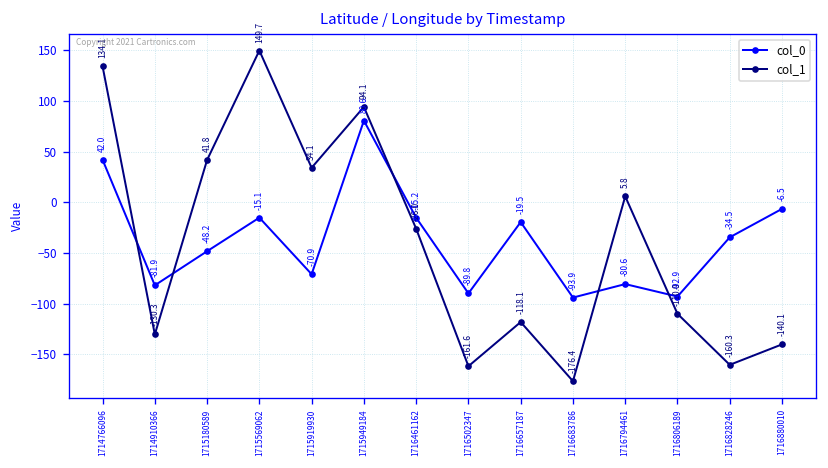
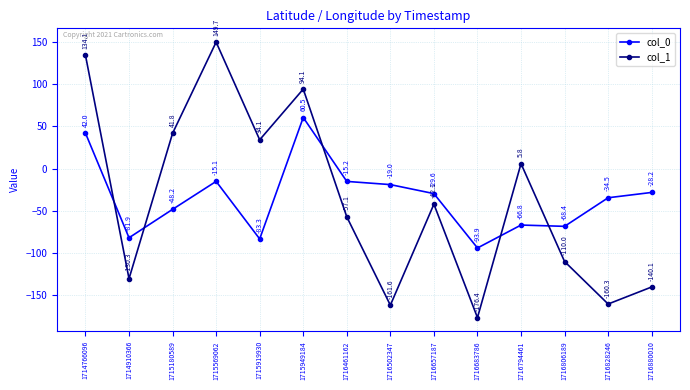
col_0, 1715919930: -70.9 -> -83.3
col_0, 1715949184: 80.6 -> 60.5
col_1, 1716461162: -26.0 -> -57.1
col_0, 1716502347: -89.8 -> -19.0
col_0, 1716657187: -19.5 -> -29.6
col_1, 1716657187: -118.1 -> -42.1
col_0, 1716794461: -80.6 -> -66.8
col_0, 1716806189: -92.9 -> -68.4
col_0, 1716880010: -6.5 -> -28.2
